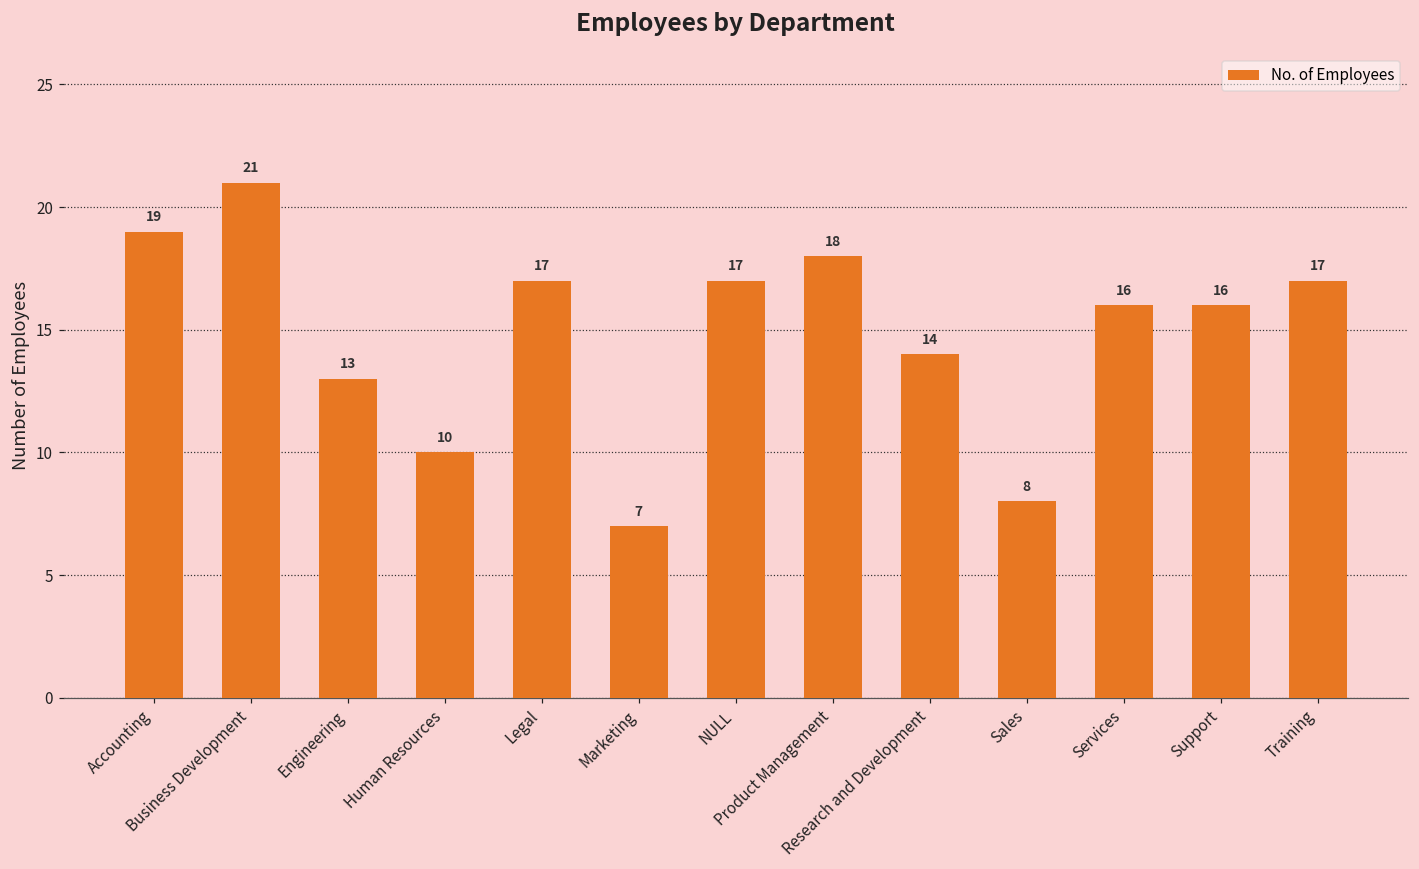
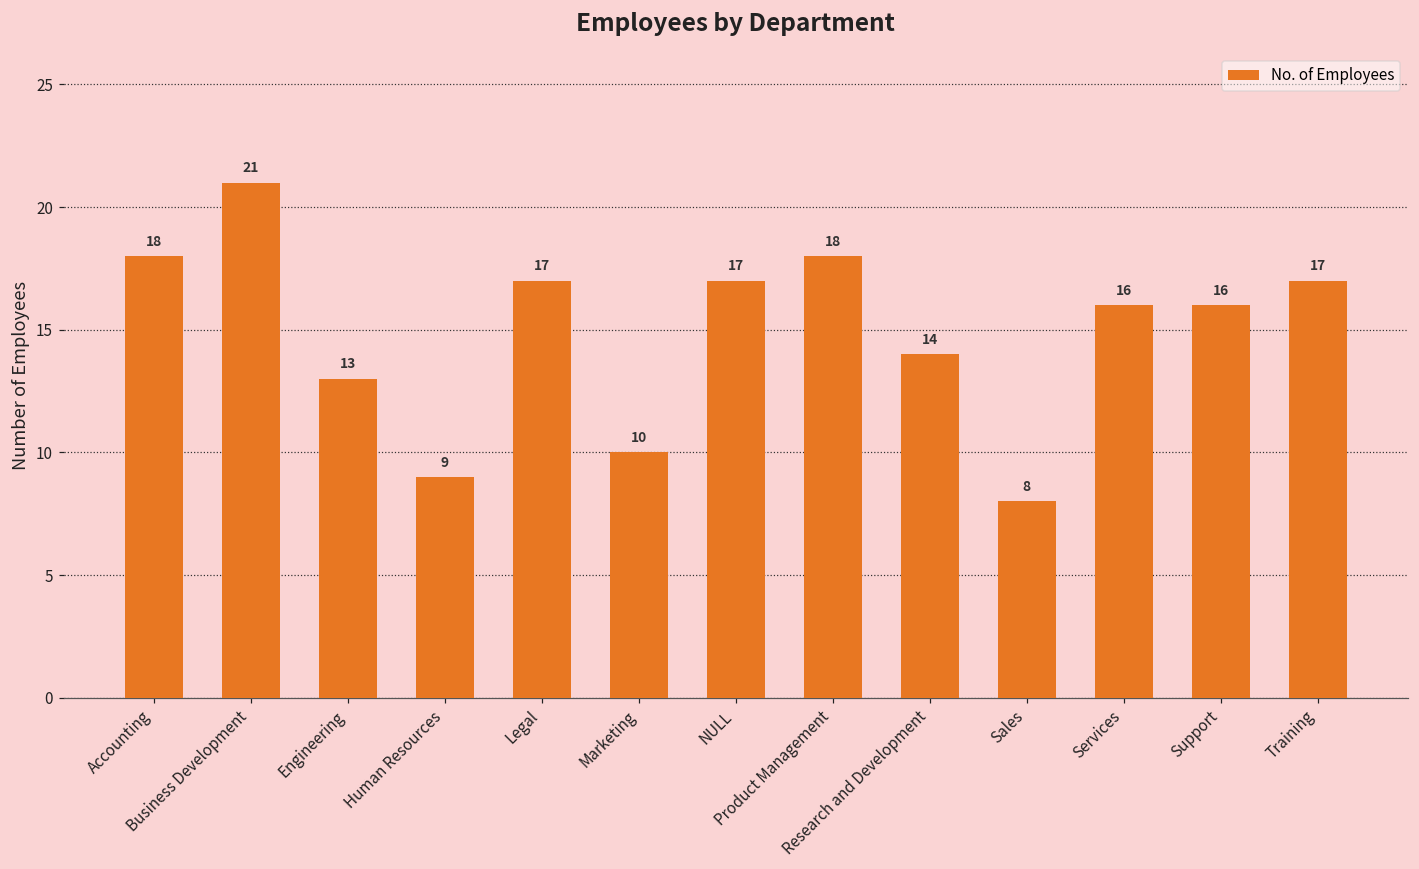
Accounting: 19 -> 18
Human Resources: 10 -> 9
Marketing: 7 -> 10
